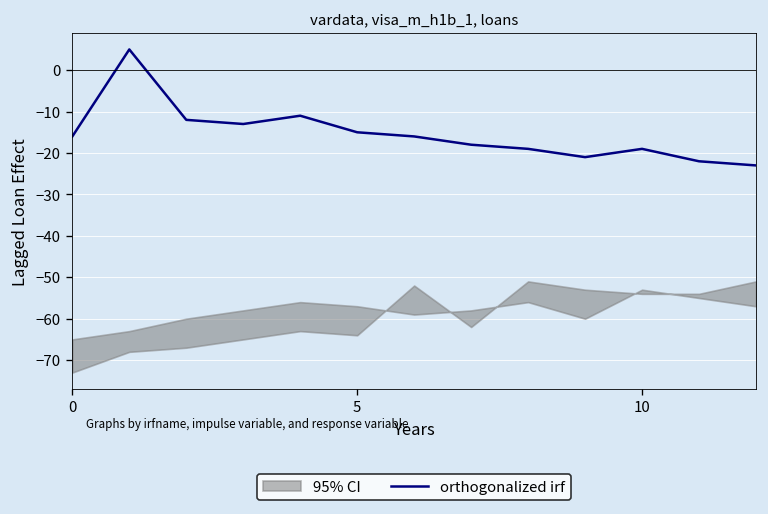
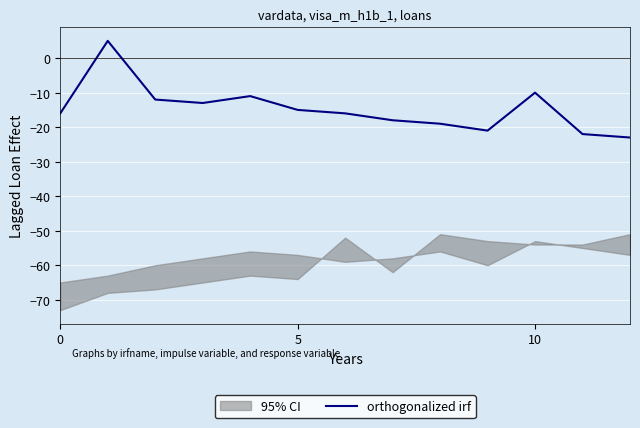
orthogonalized irf, 10: -19 -> -10
